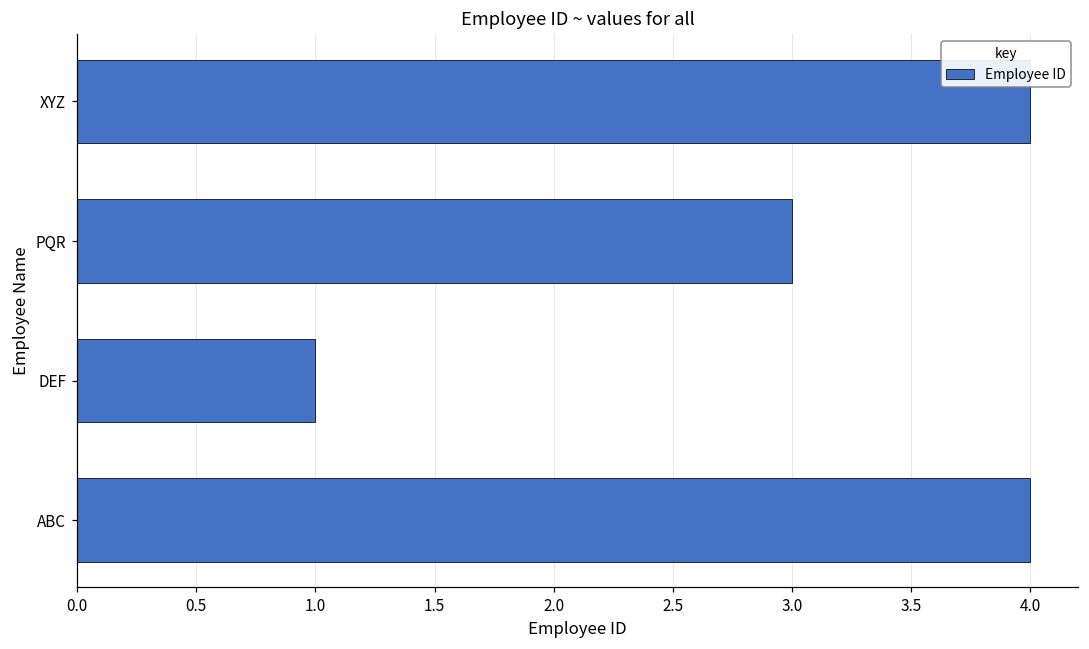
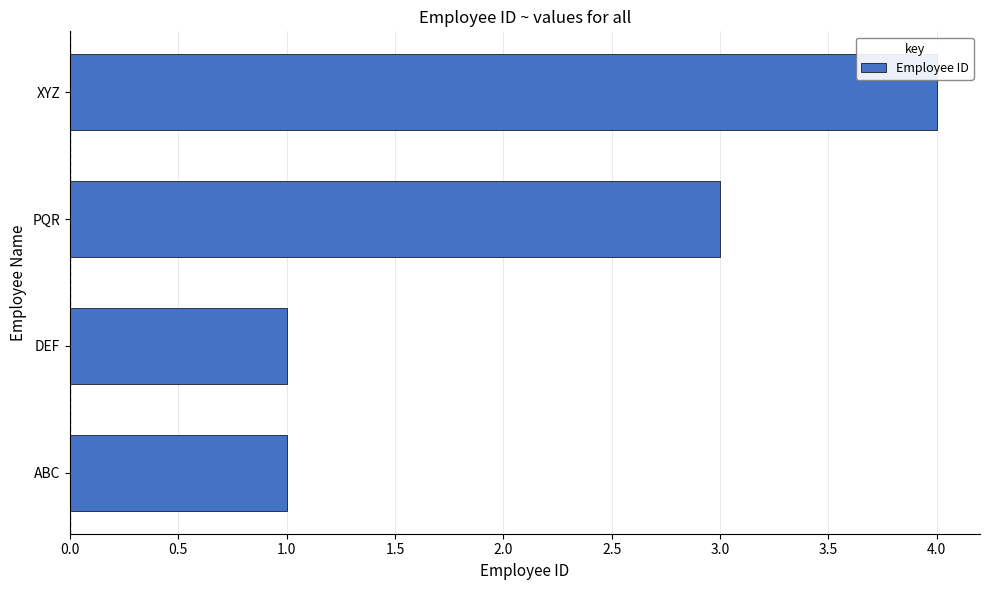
ABC: 4 -> 1
